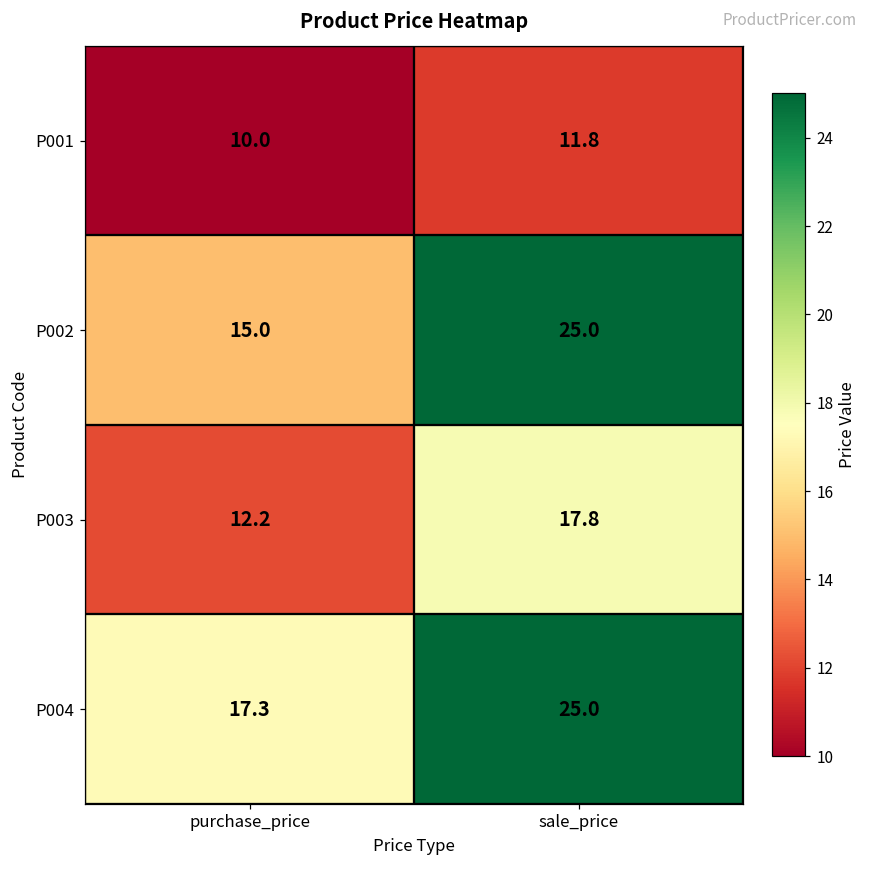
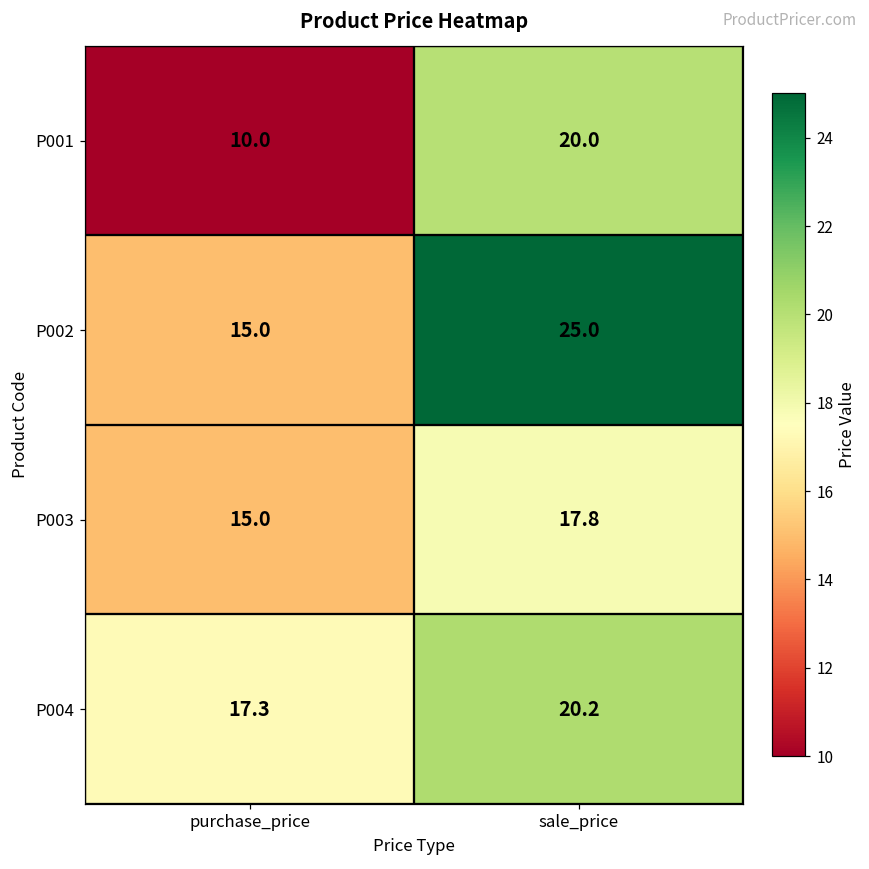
P001, sale_price: 11.8 -> 20.0
P003, purchase_price: 12.2 -> 15.0
P004, sale_price: 25.0 -> 20.2
